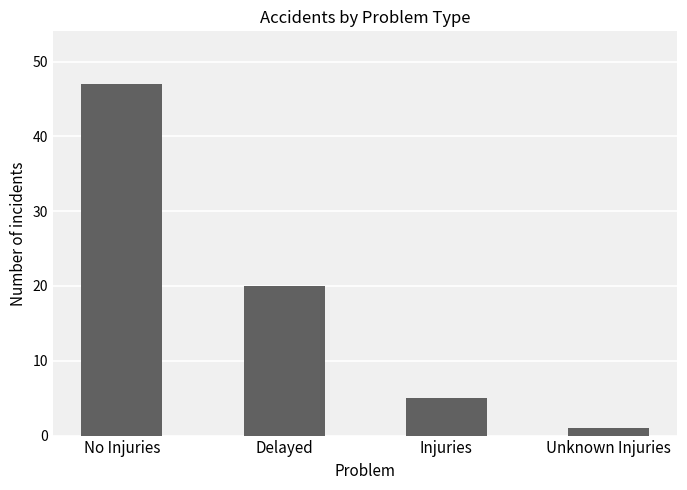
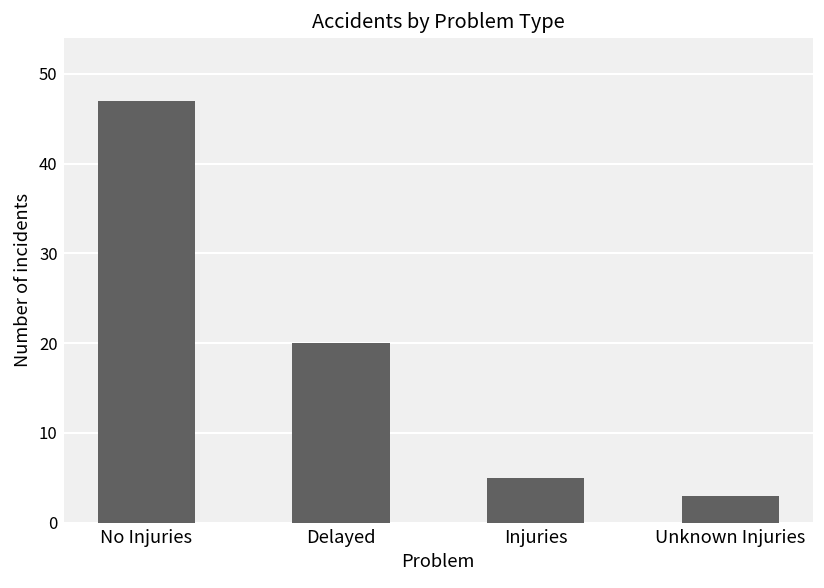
Unknown Injuries: 1 -> 3
